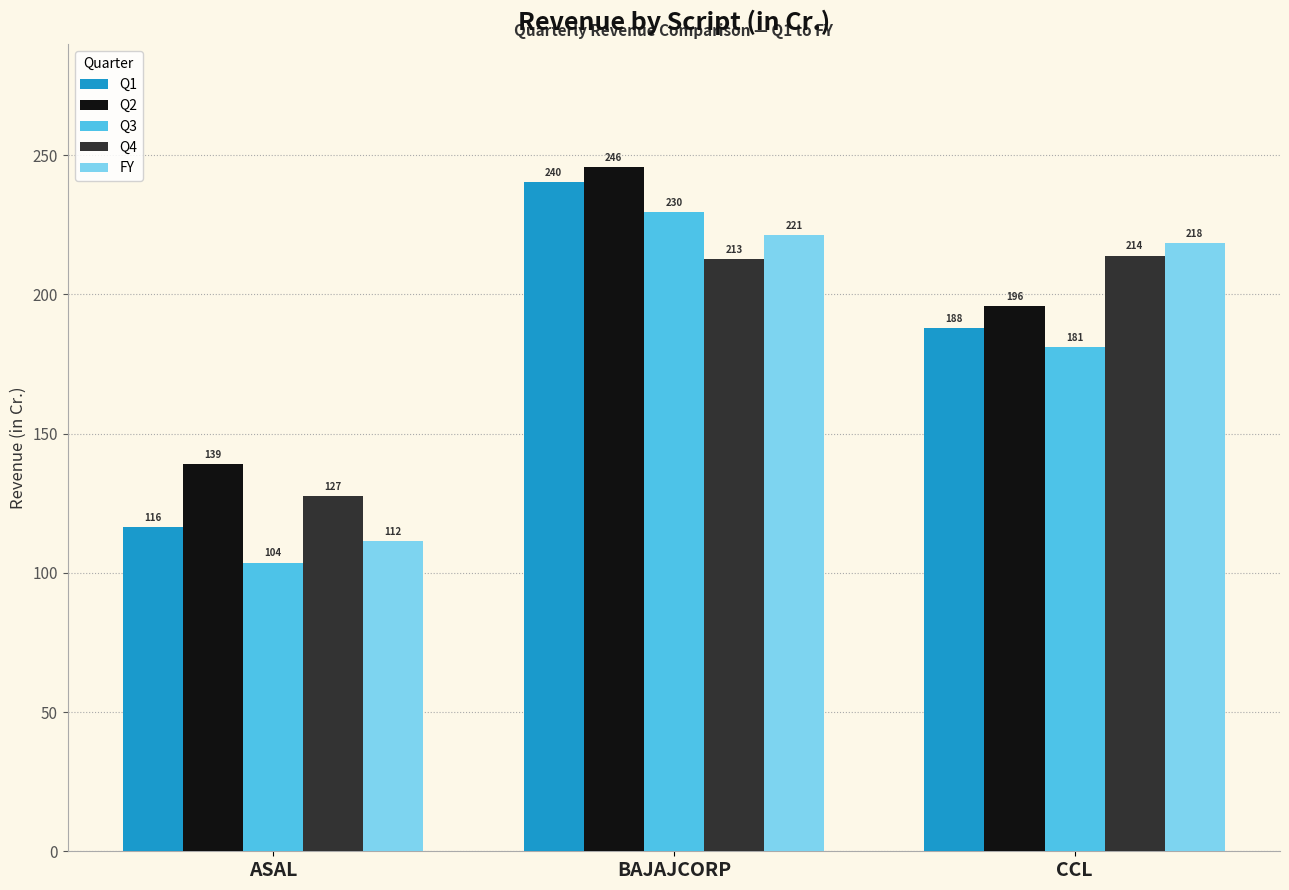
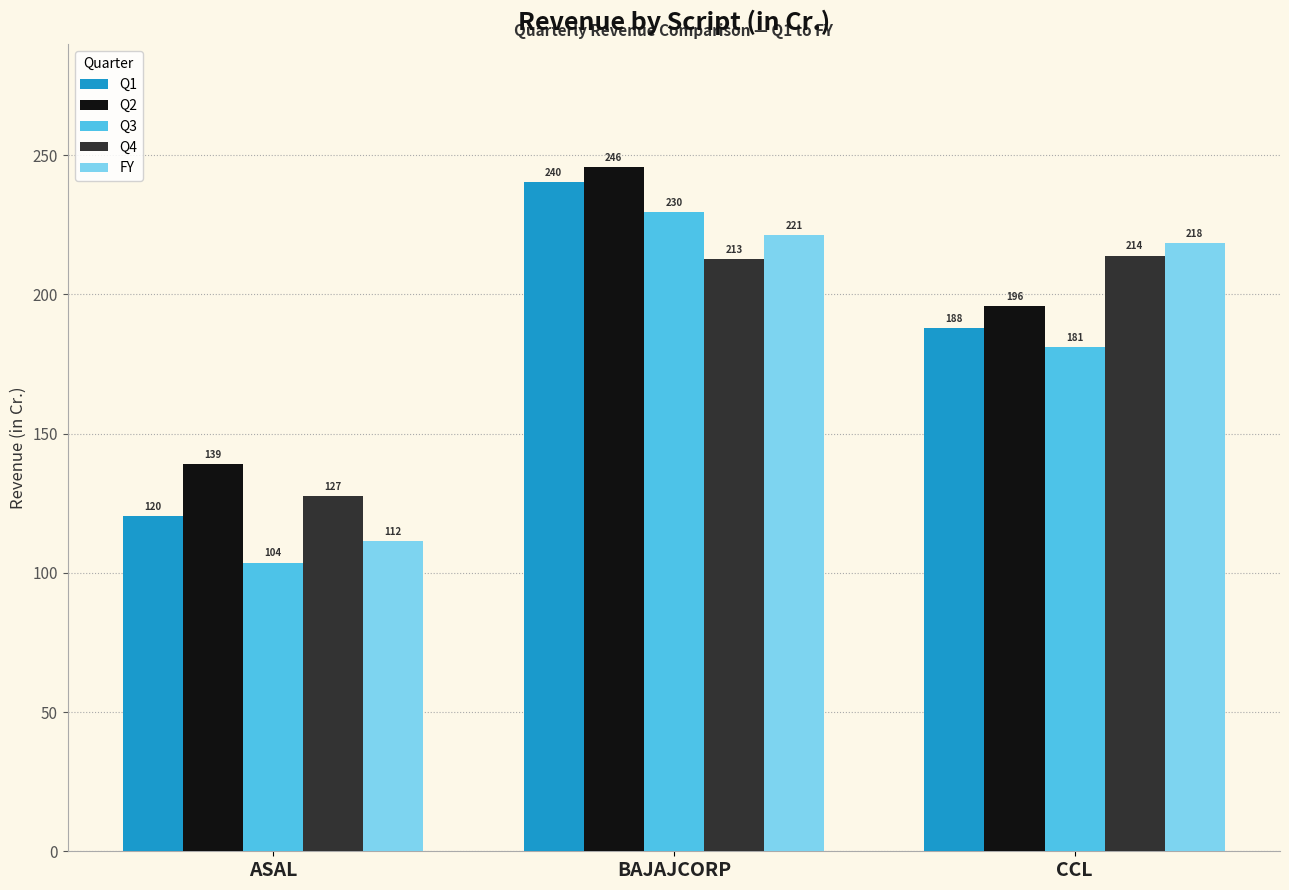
Q1, ASAL: 116 -> 120
